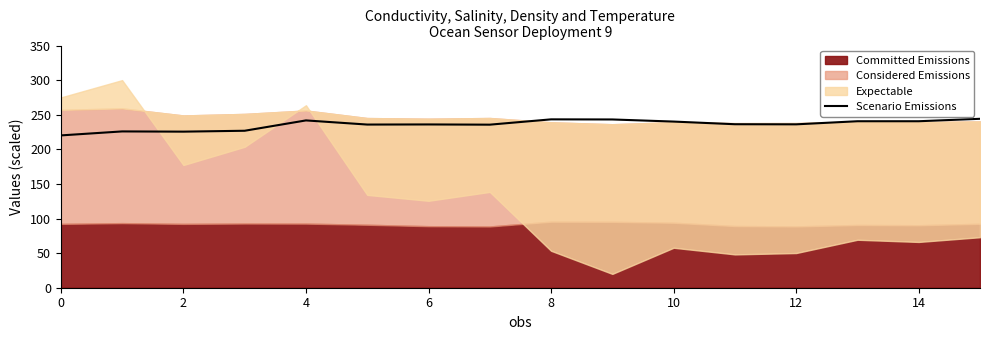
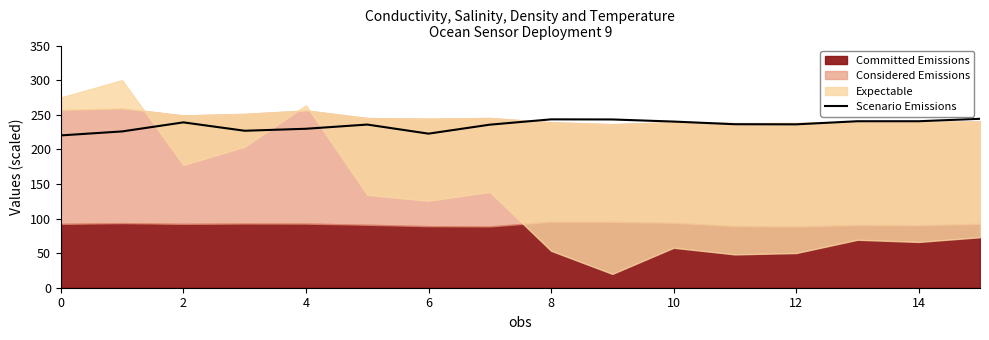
Scenario Emissions, 2: 230 -> 240
Scenario Emissions, 4: 240 -> 230
Scenario Emissions, 6: 240 -> 220
